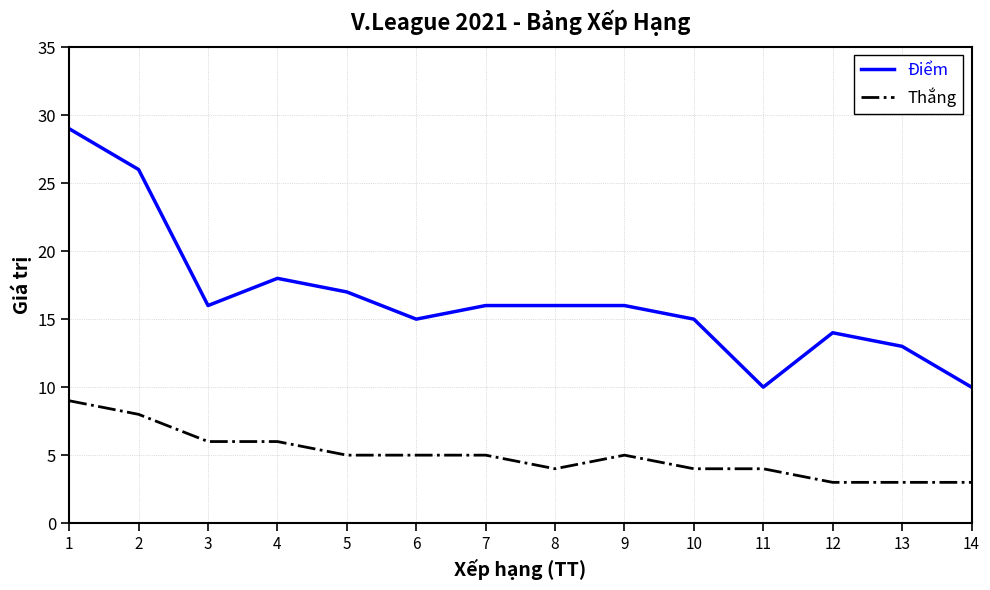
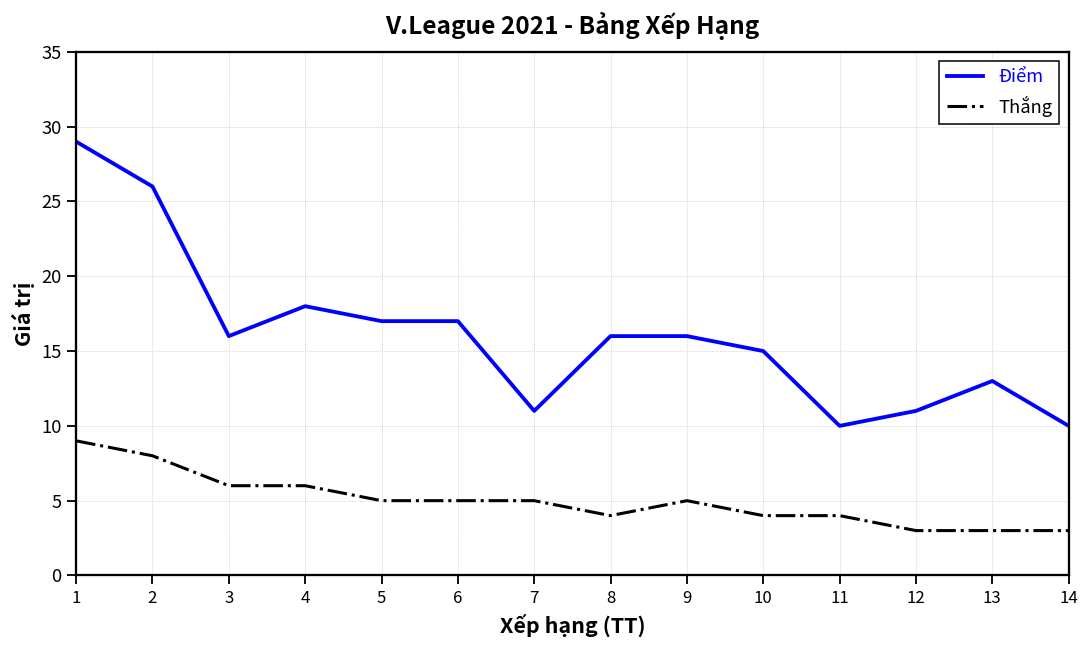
Điểm, 6: 15 -> 17
Điểm, 7: 16 -> 11
Điểm, 12: 14 -> 11
